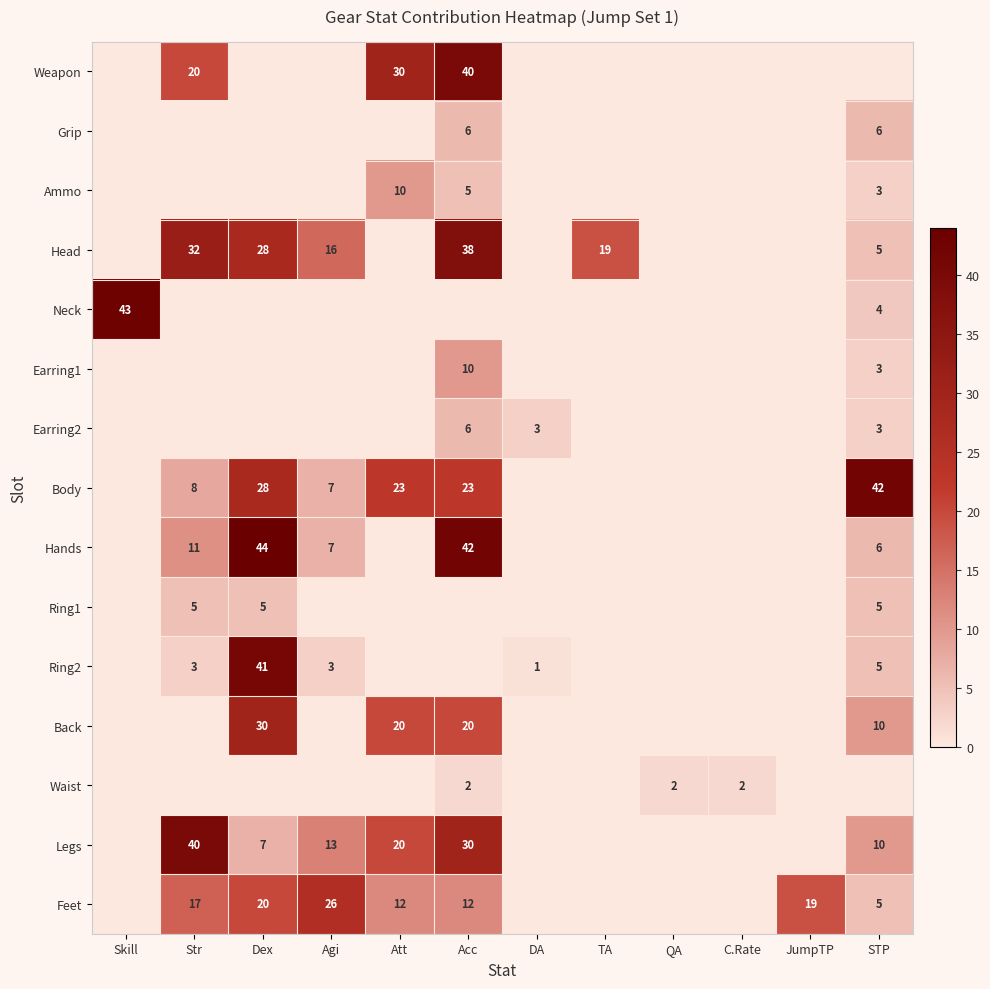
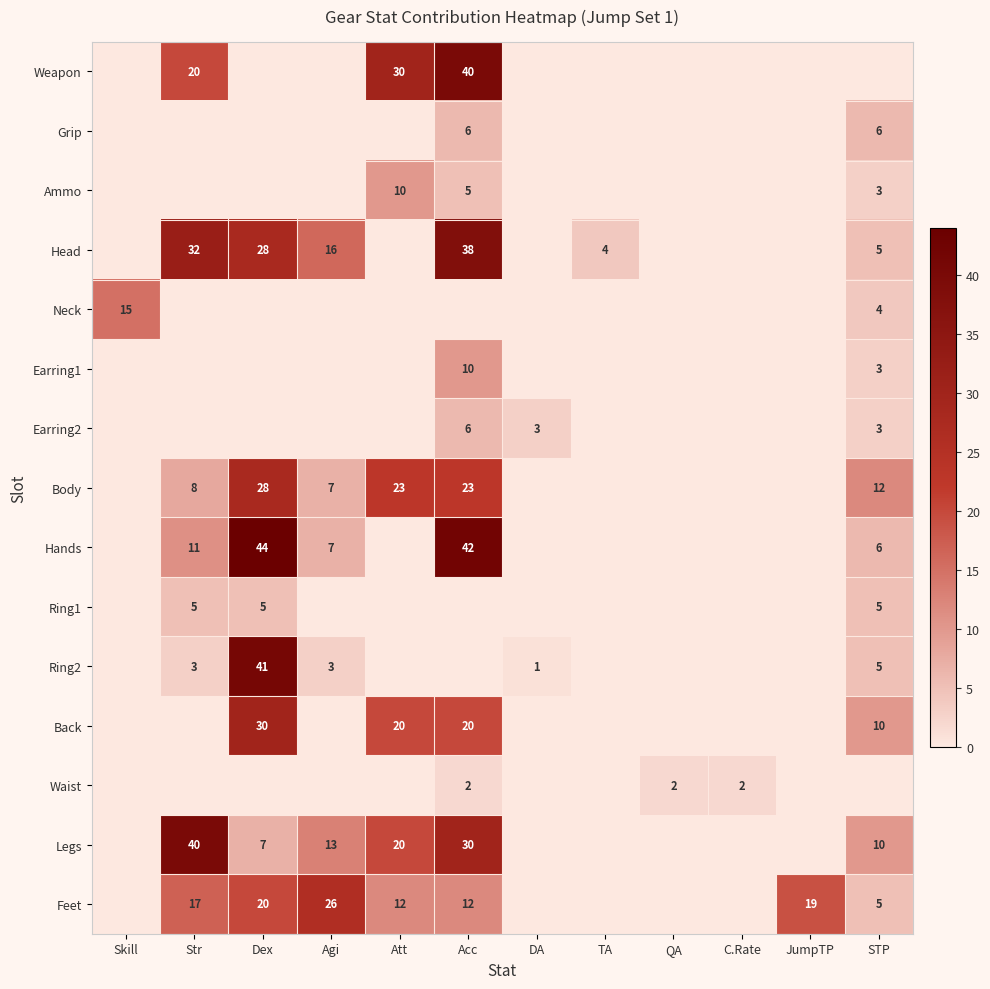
Head, TA: 19 -> 4
Neck, Skill: 43 -> 15
Body, STP: 42 -> 12
